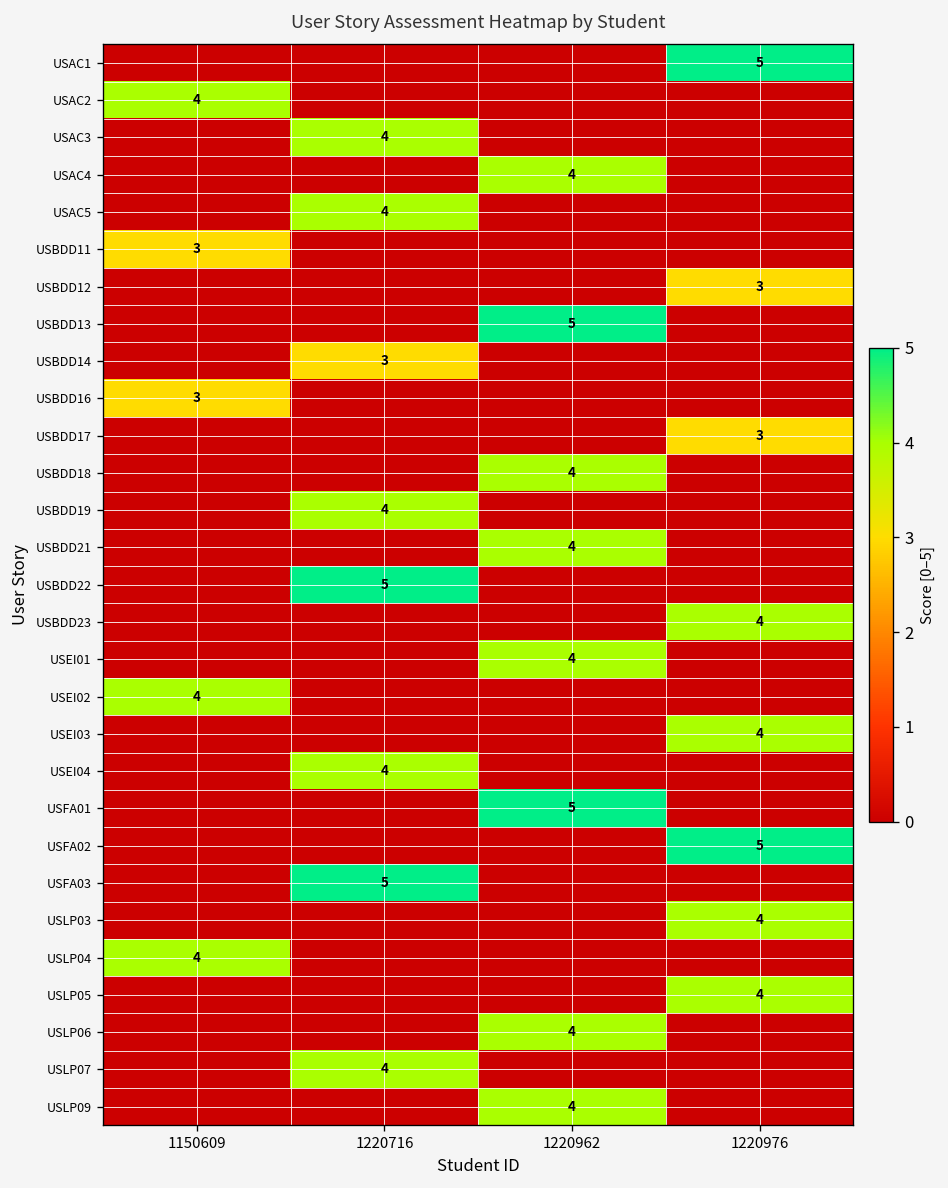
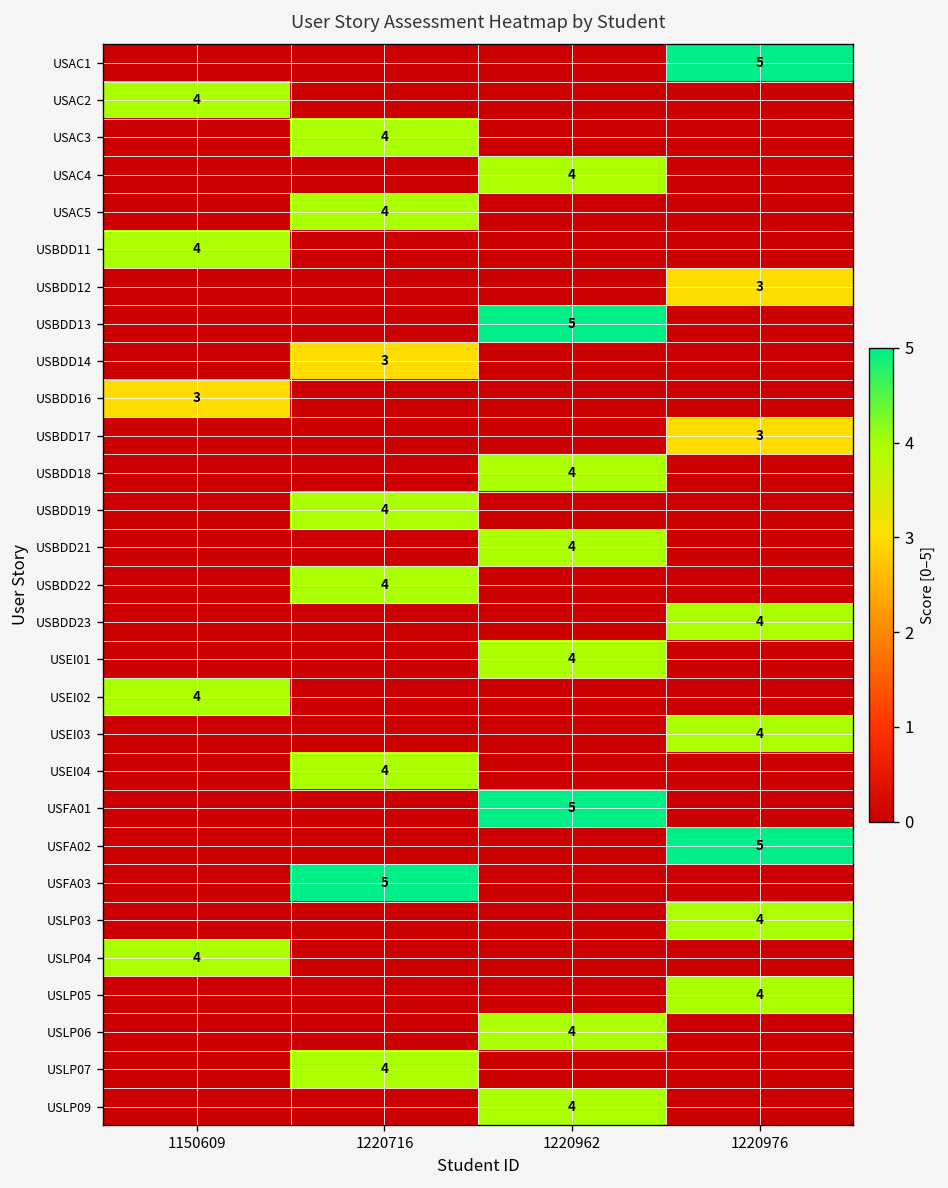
USBDD11, 1150609: 3 -> 4
USBDD22, 1220716: 5 -> 4
